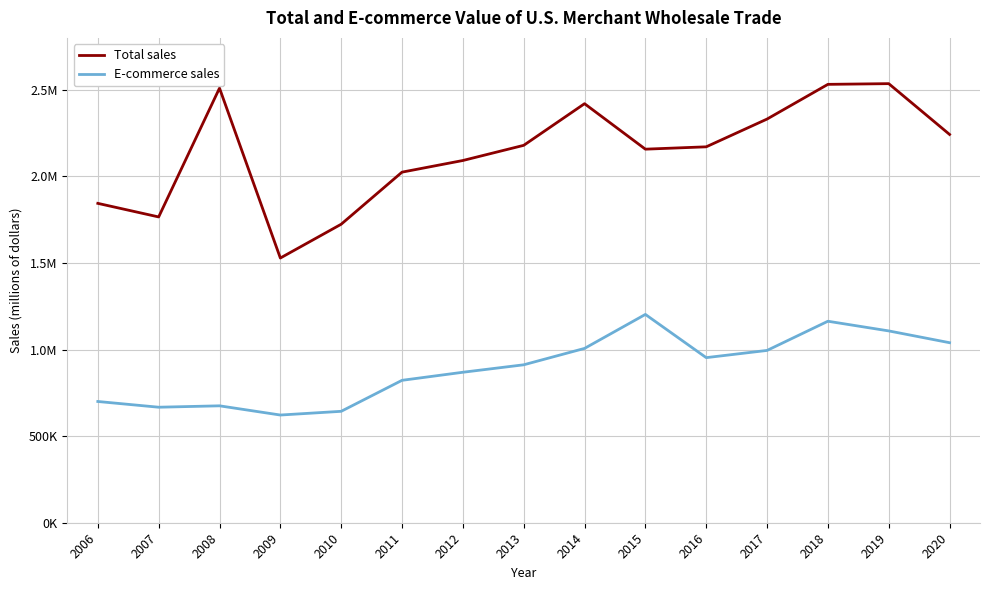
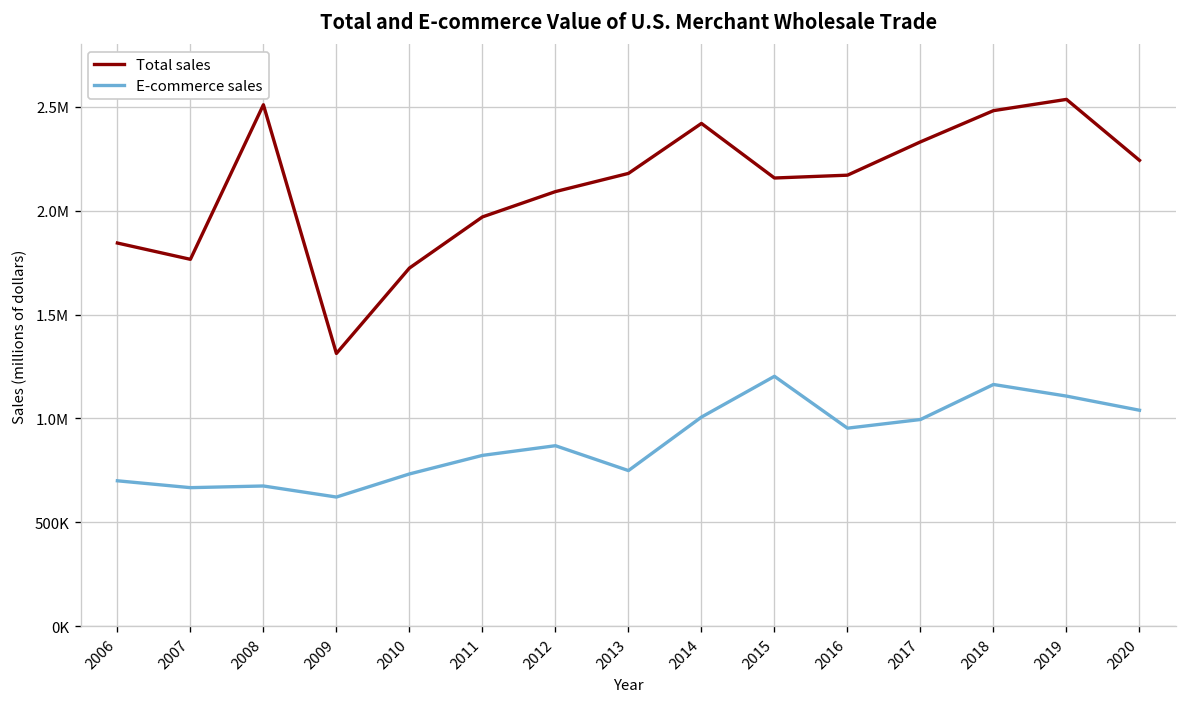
Total sales, 2009: 1530000 -> 1310000
E-commerce sales, 2010: 640000 -> 730000
Total sales, 2011: 2020000 -> 1970000
E-commerce sales, 2013: 910000 -> 750000
Total sales, 2018: 2530000 -> 2480000
